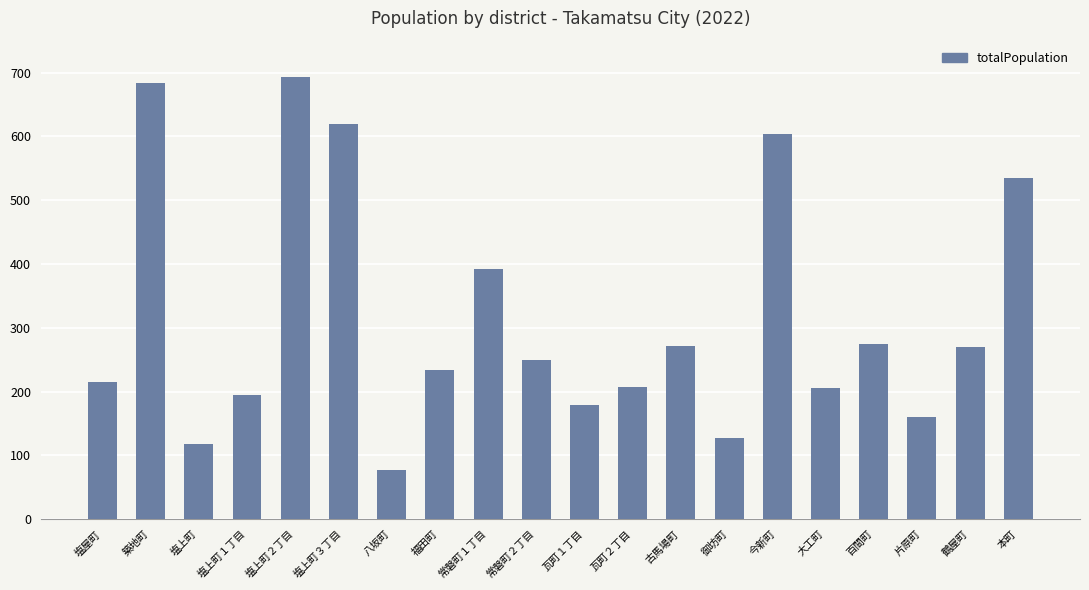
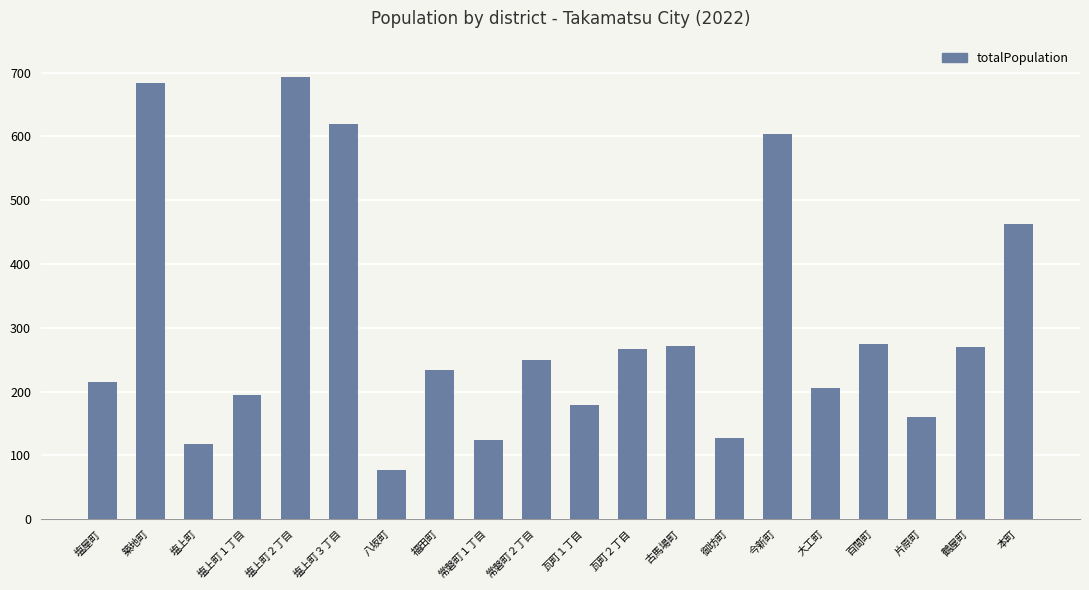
常磐町１丁目: 390 -> 120
瓦町２丁目: 210 -> 270
本町: 540 -> 460
